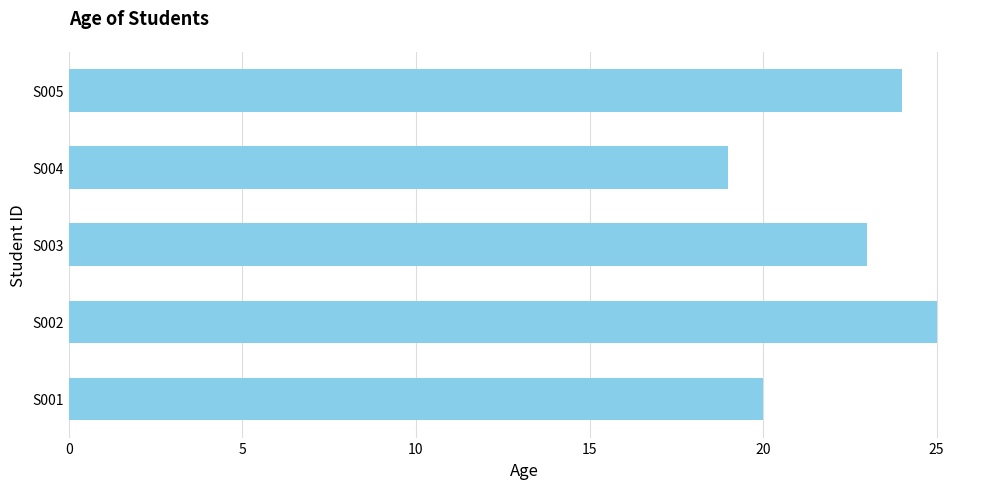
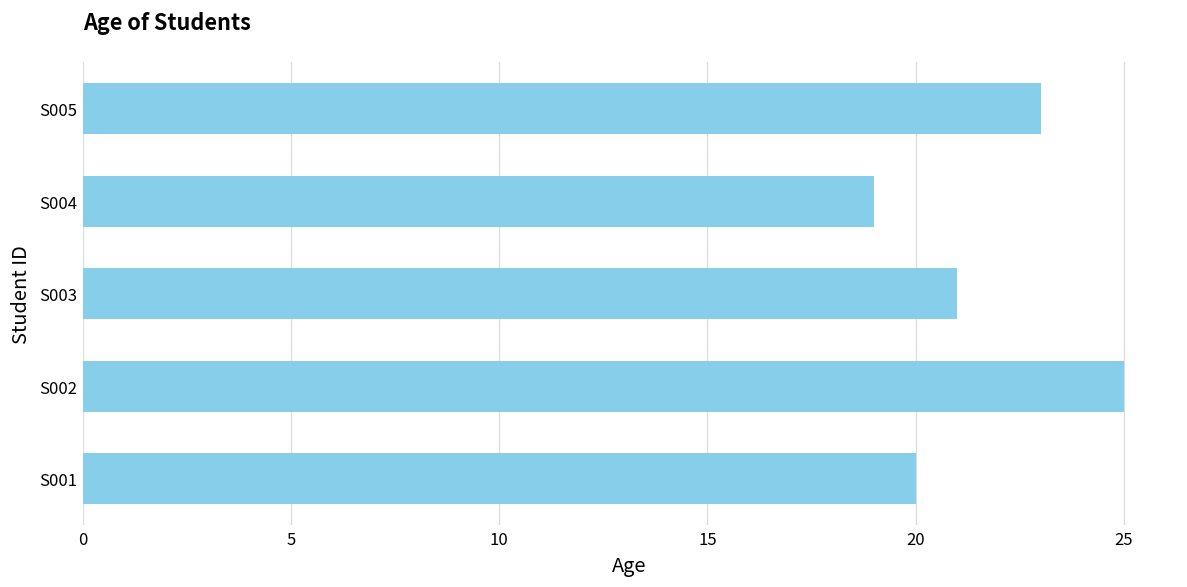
S005: 24 -> 23
S003: 23 -> 21
